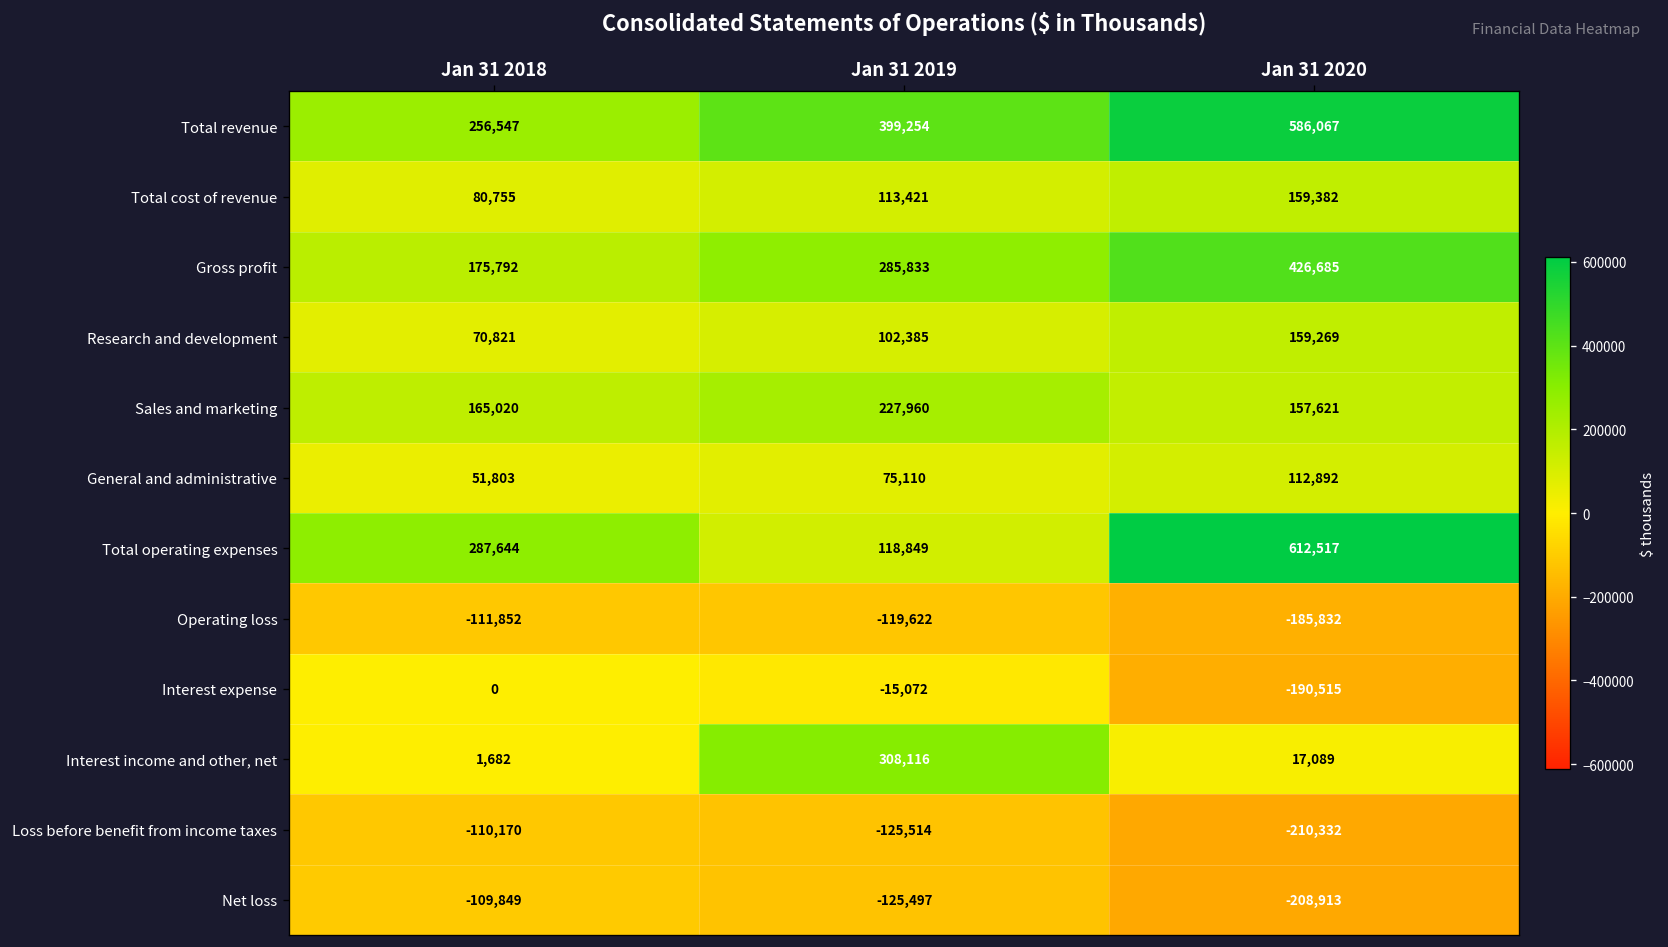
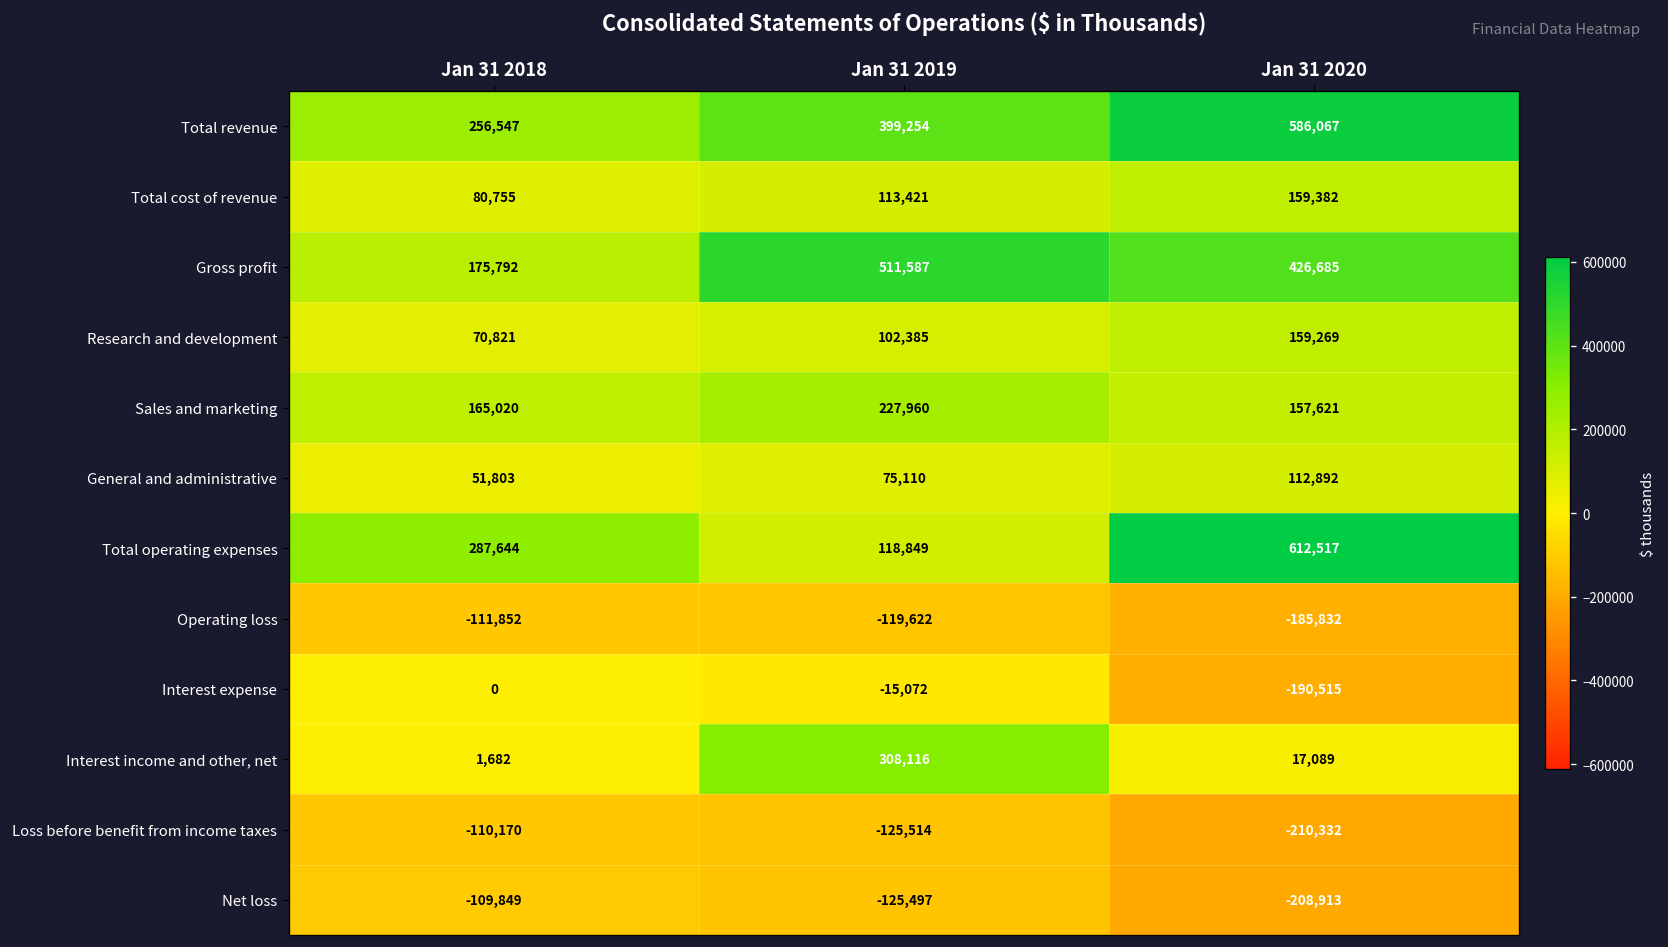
Gross profit, Jan 31 2019: 285,833 -> 511,587
